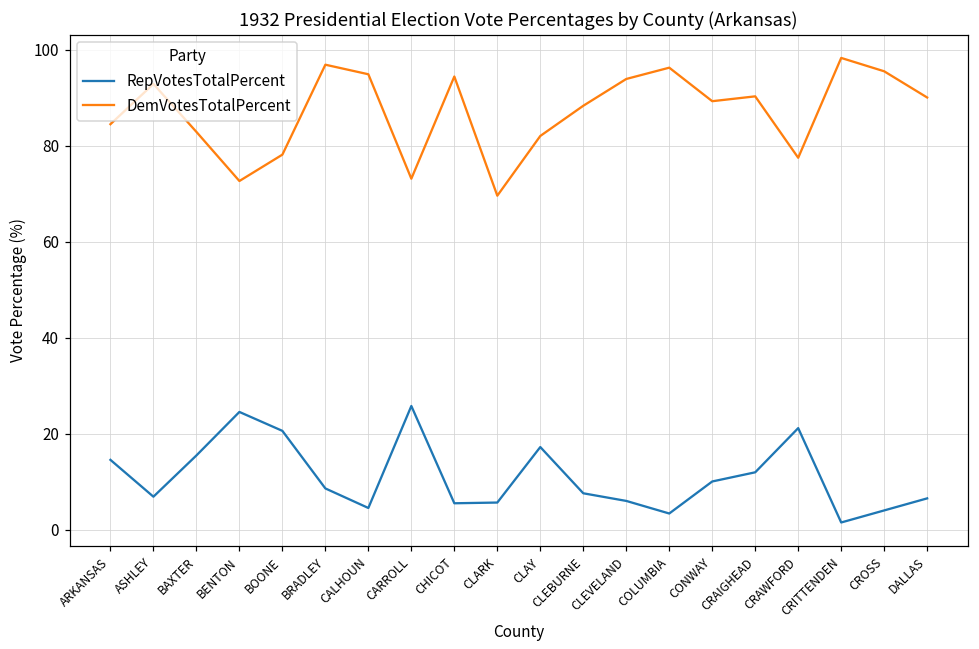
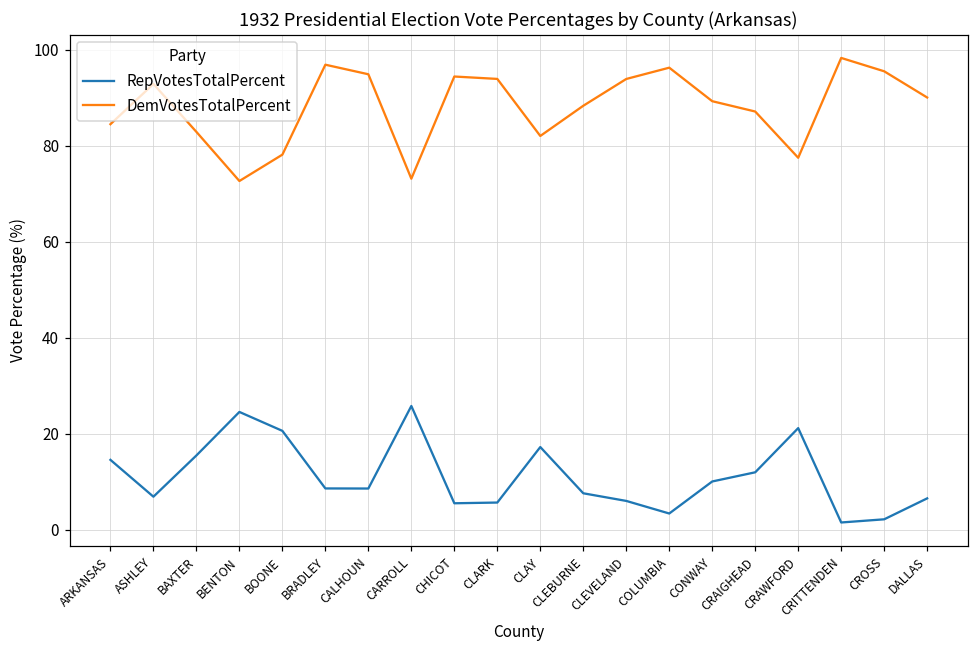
RepVotesTotalPercent, CALHOUN: 5 -> 9
DemVotesTotalPercent, CLARK: 70 -> 94
DemVotesTotalPercent, CRAIGHEAD: 90 -> 87
RepVotesTotalPercent, CROSS: 4 -> 2
